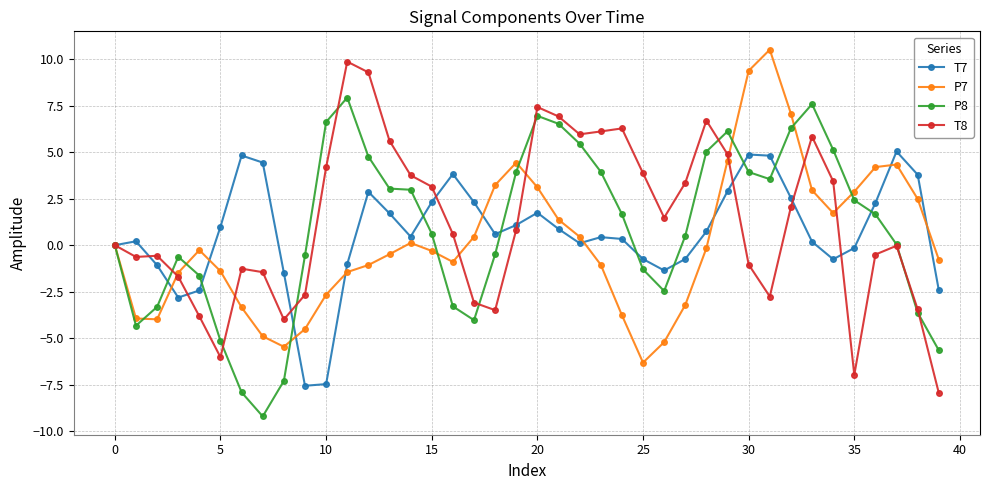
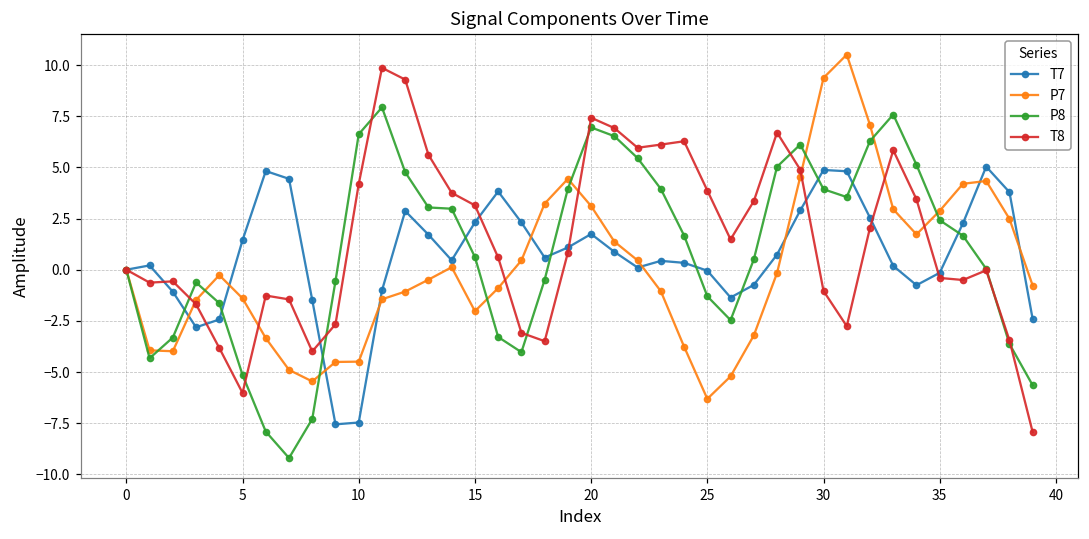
T7, 5: 1.0 -> 1.4
P7, 10: -2.7 -> -4.5
P7, 15: -0.3 -> -2.0
T7, 25: -0.7 -> 0.0
T8, 35: -7.0 -> -0.4
